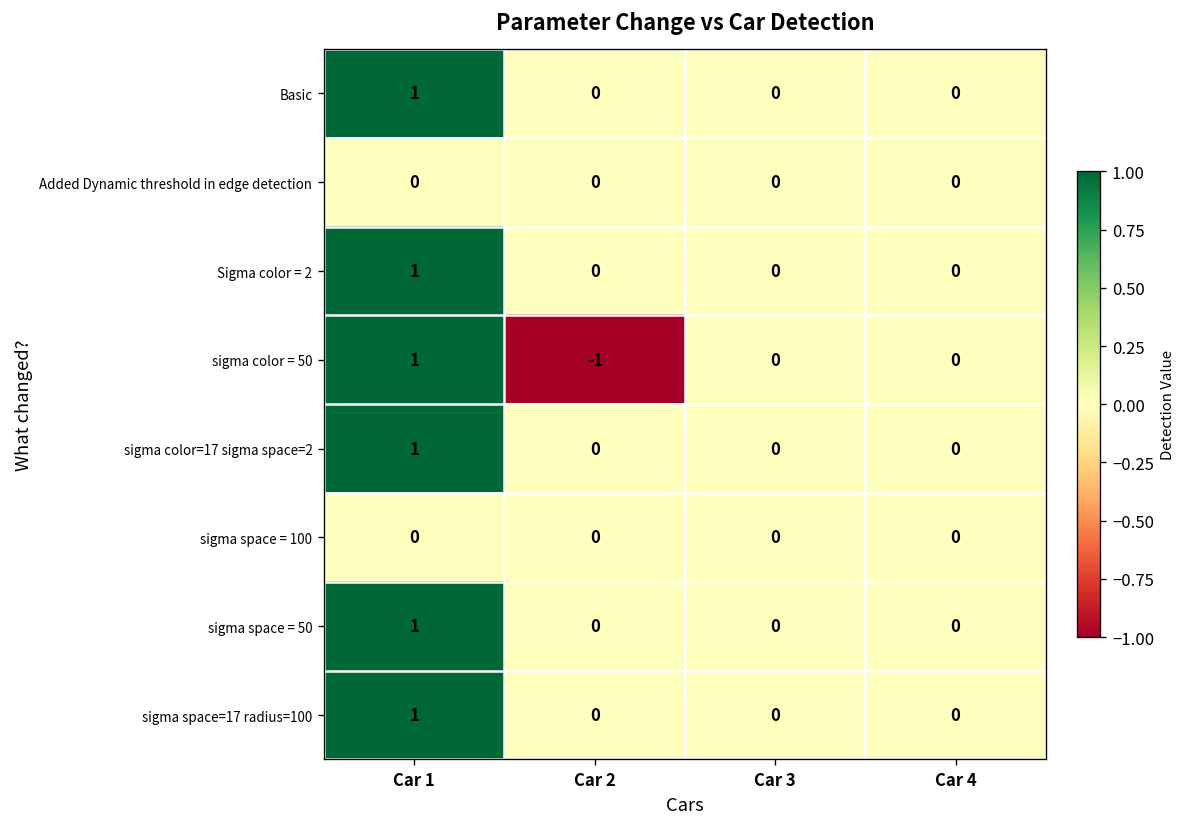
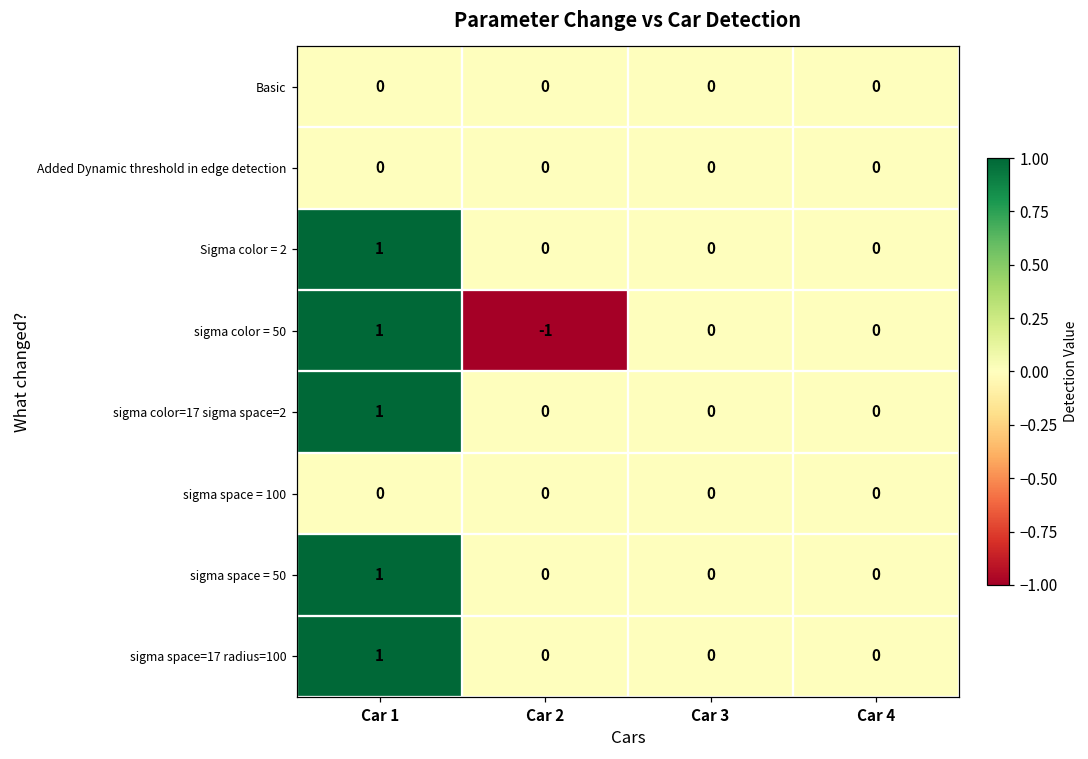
Basic, Car 1: 1 -> 0
